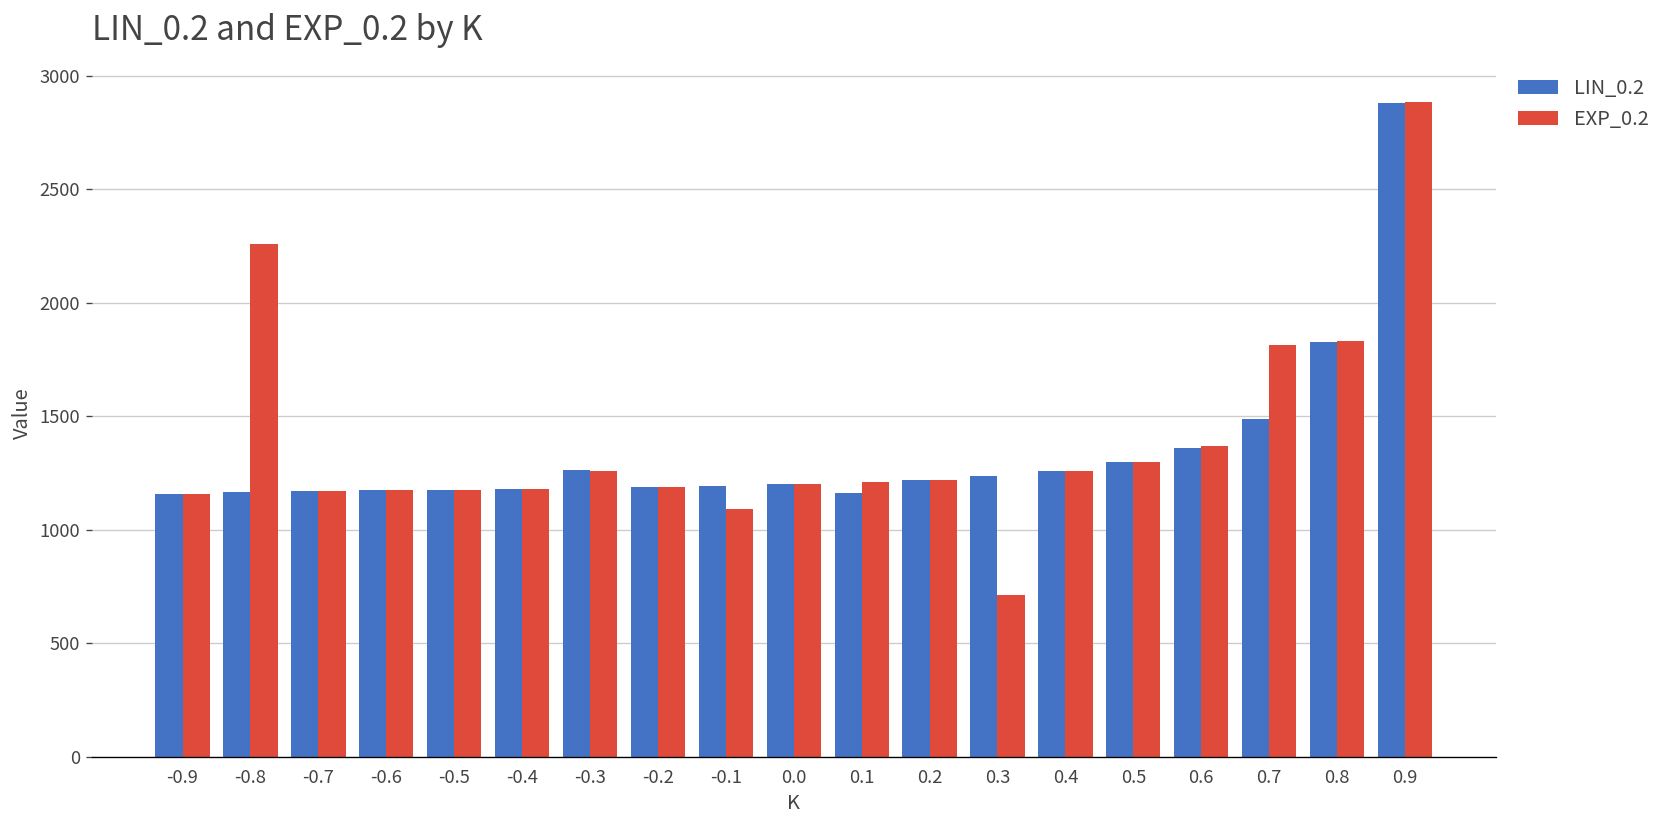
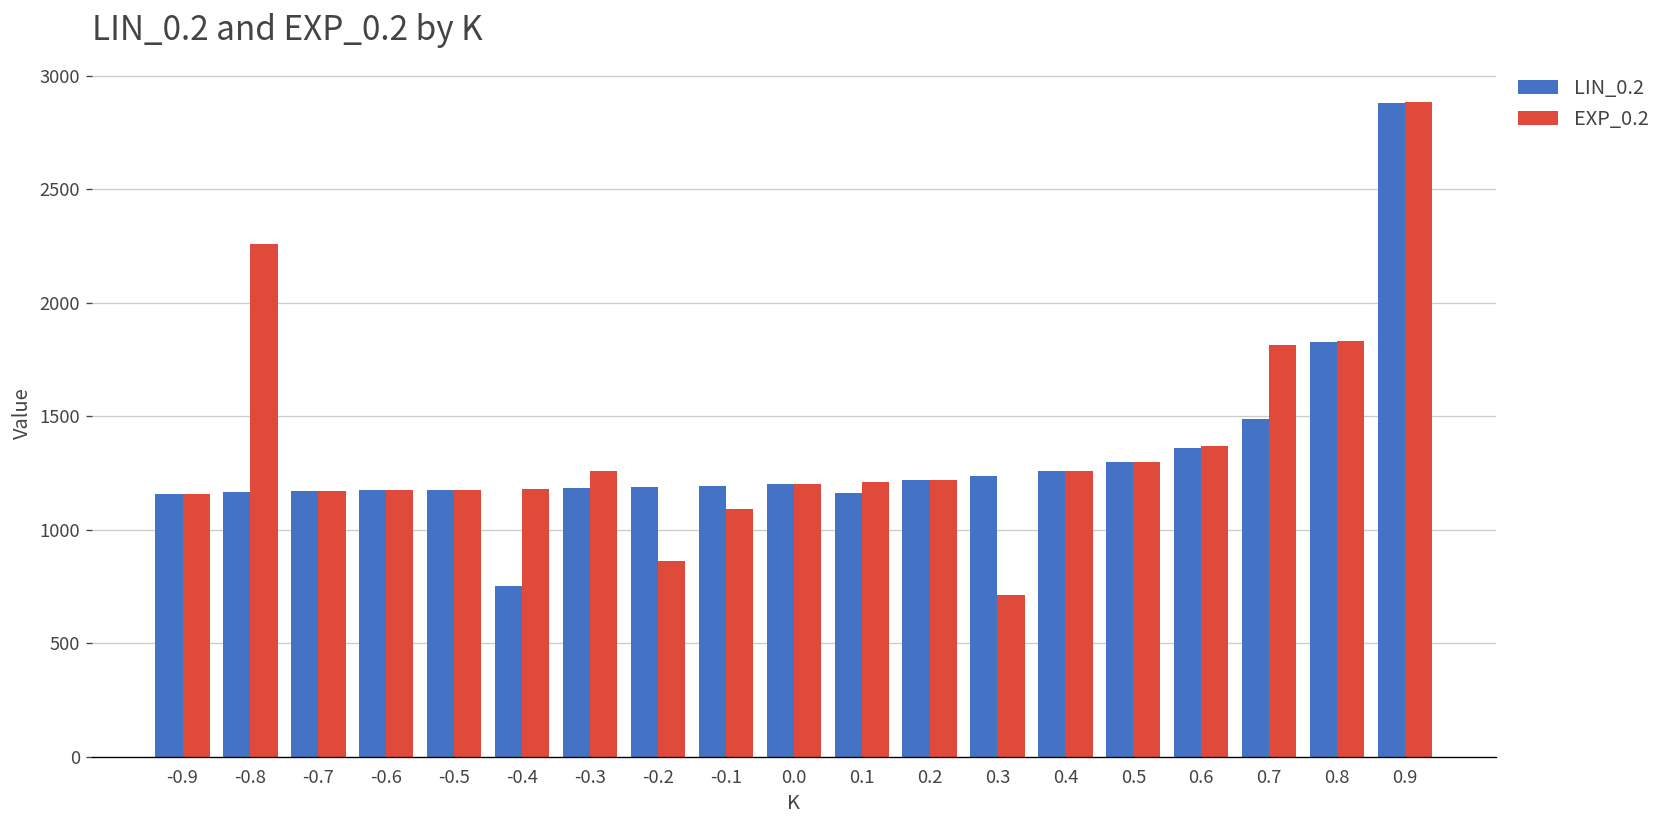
LIN_0.2, -0.4: 1180 -> 750
LIN_0.2, -0.3: 1260 -> 1180
EXP_0.2, -0.2: 1190 -> 860
